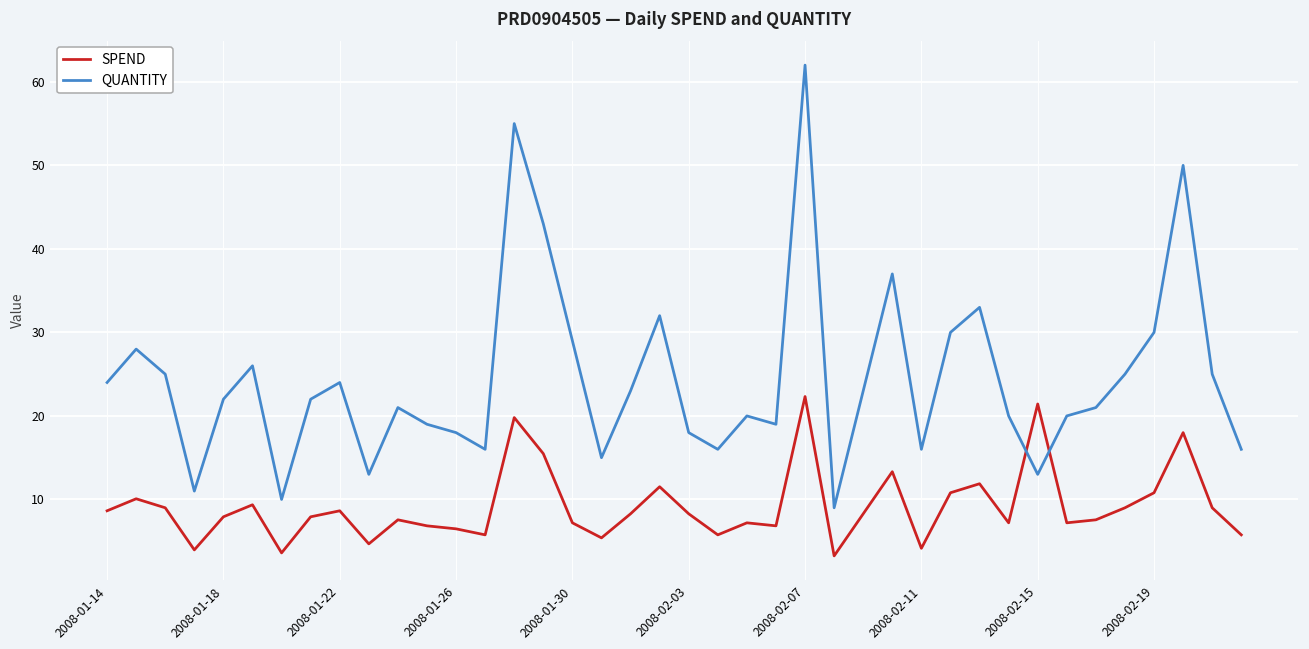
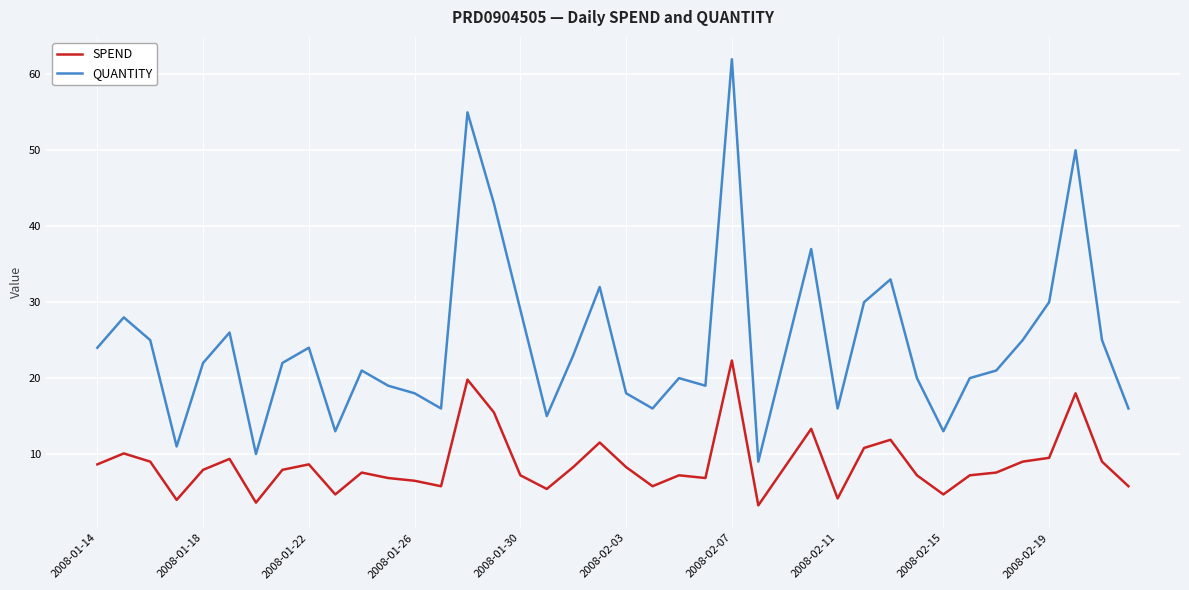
SPEND, 2008-02-15: 21 -> 5
SPEND, 2008-02-19: 11 -> 10
